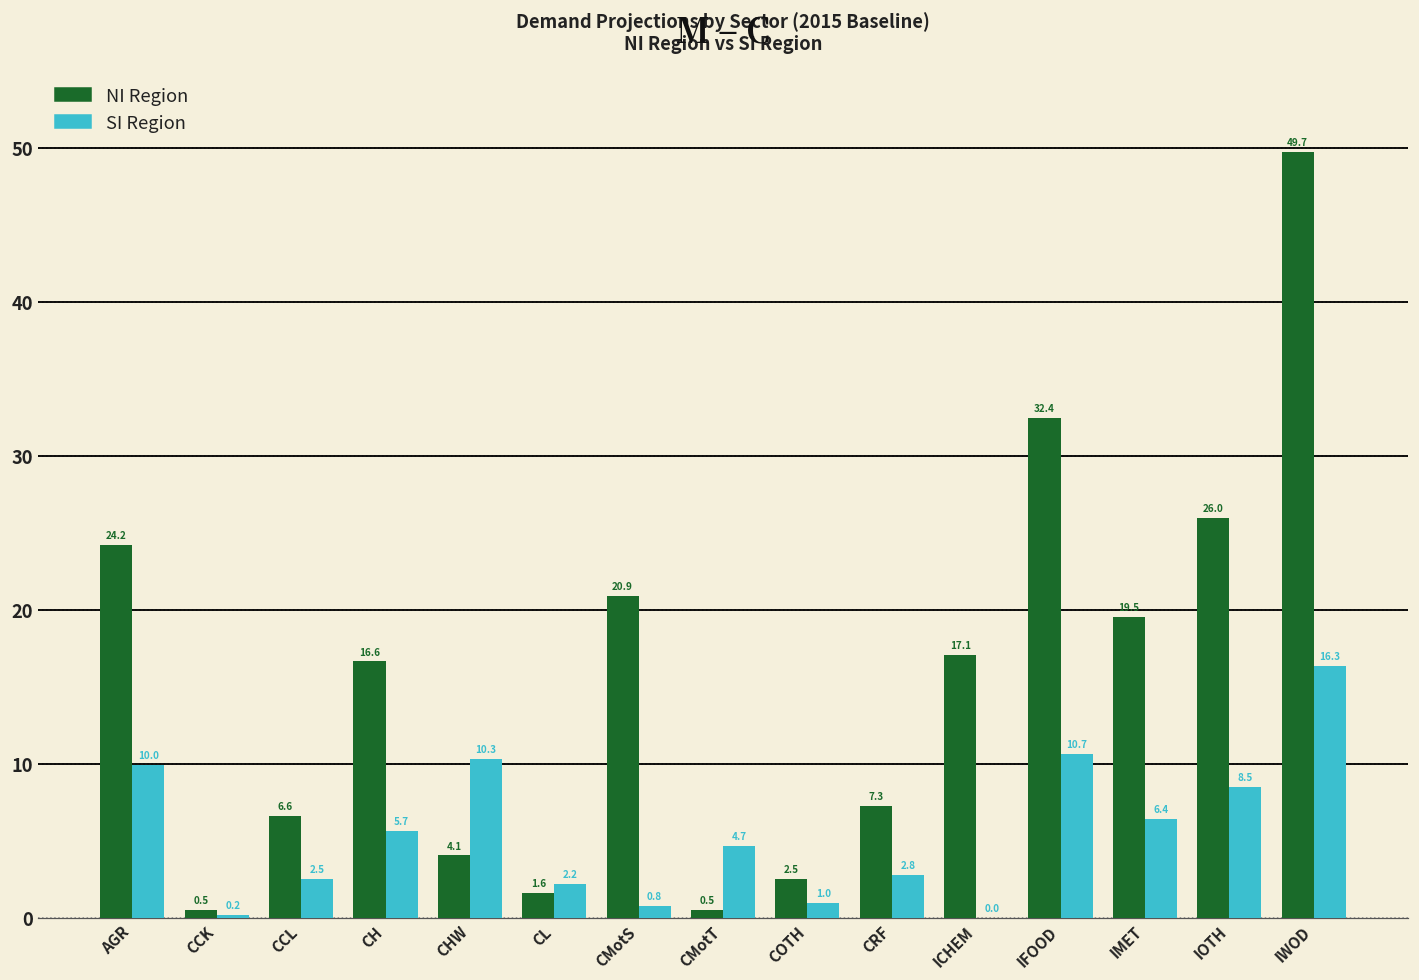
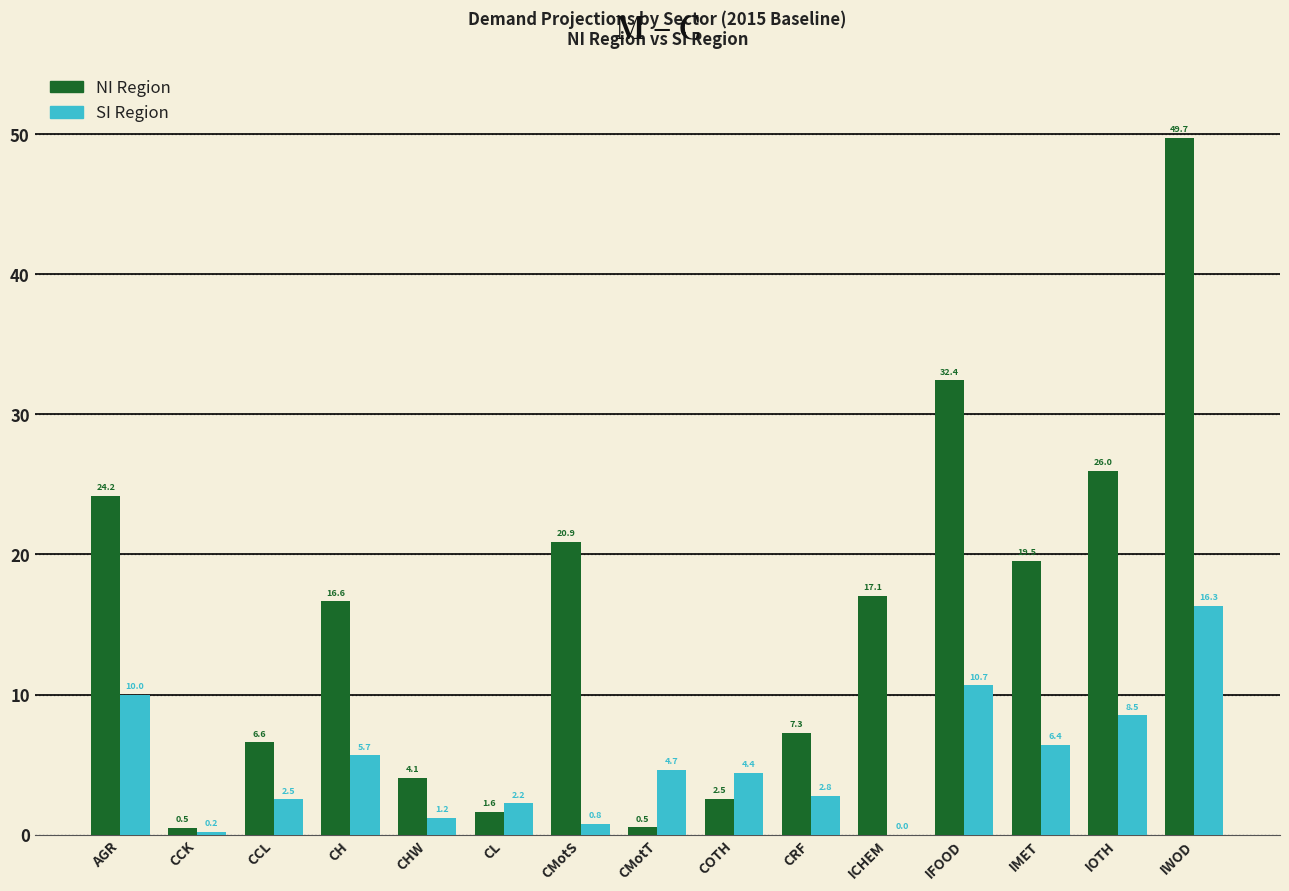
SI Region, CHW: 10.3 -> 1.2
SI Region, COTH: 1.0 -> 4.4
